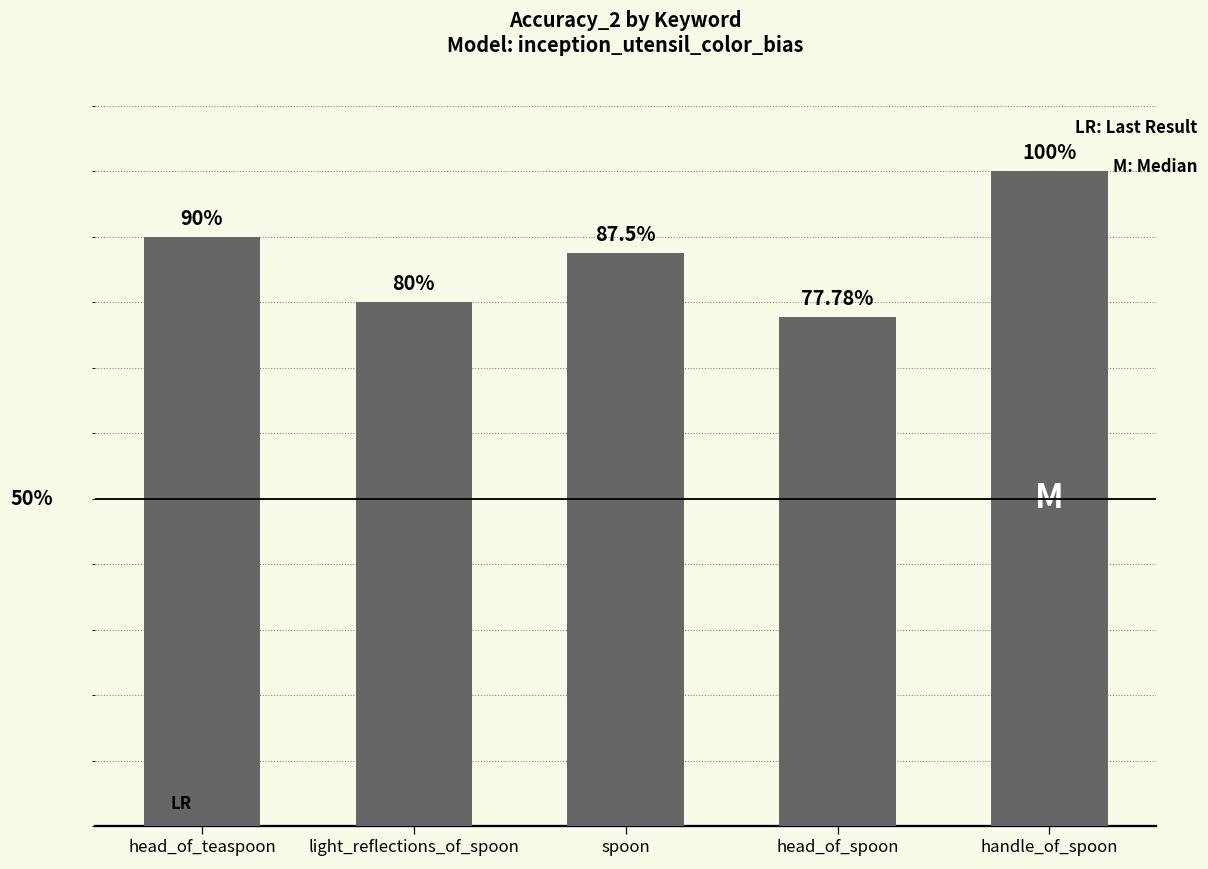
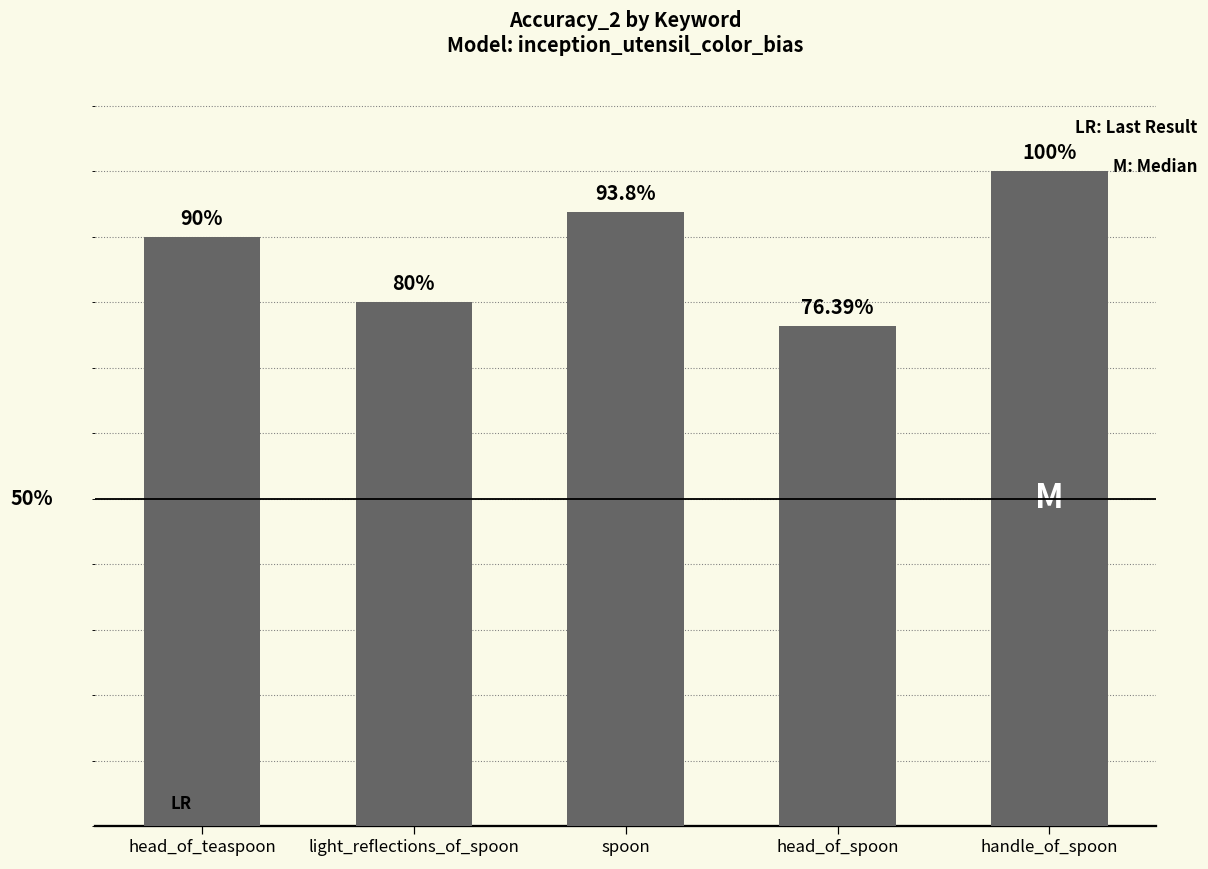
spoon: 87.5% -> 93.8%
head_of_spoon: 77.78% -> 76.39%
